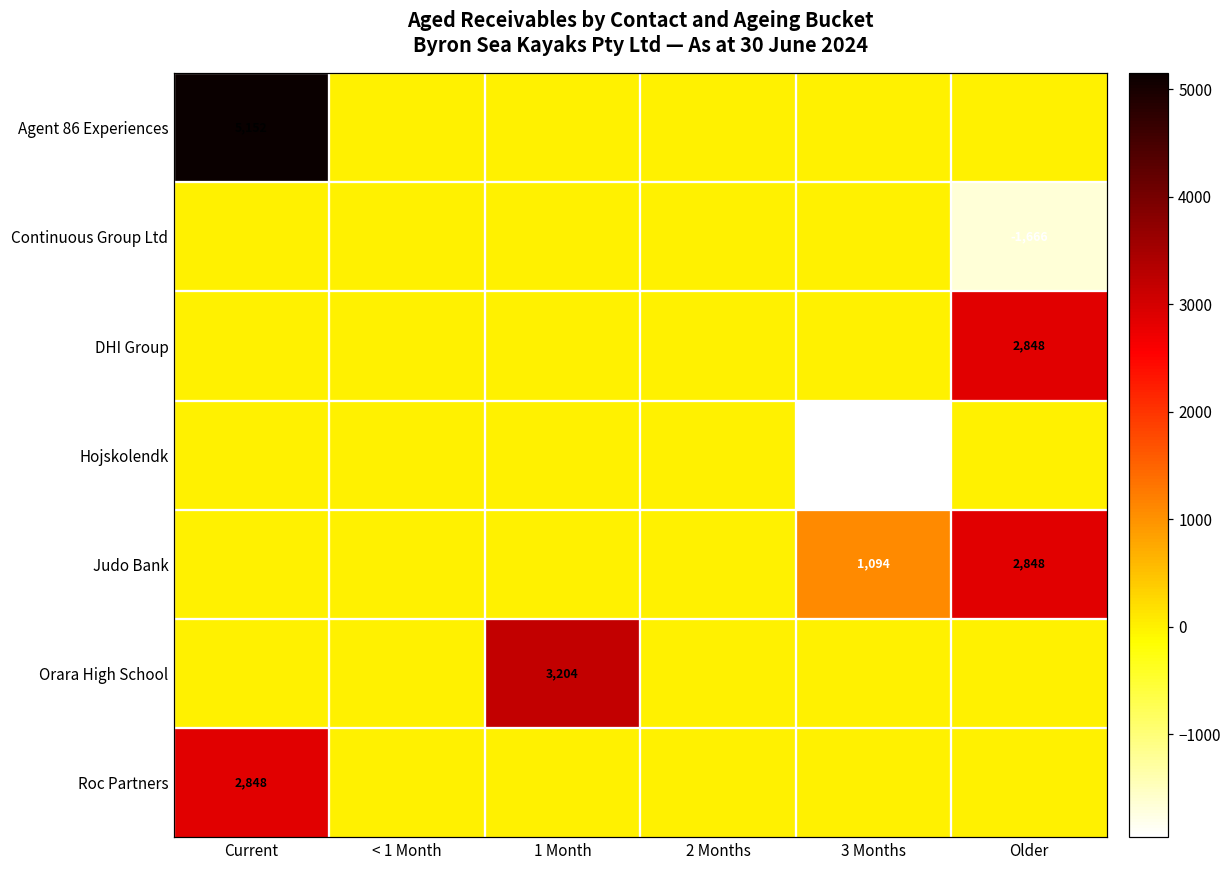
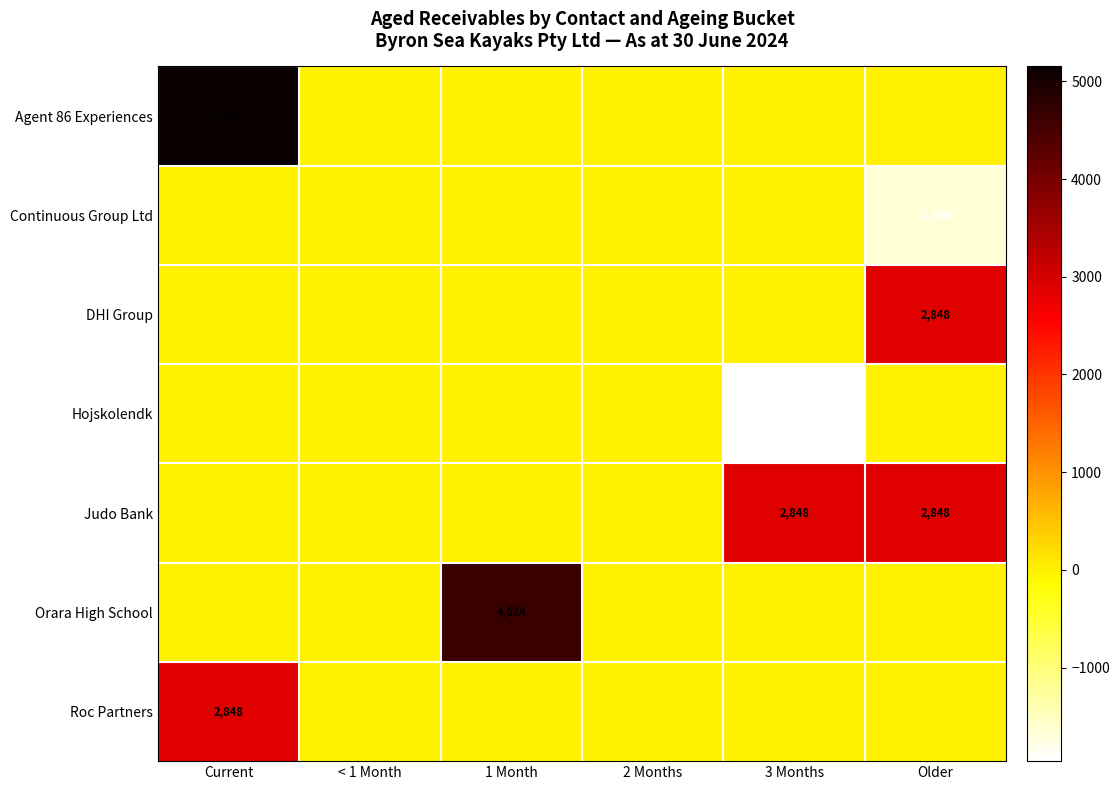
Judo Bank, 3 Months: 1,094 -> 2,848
Orara High School, 1 Month: 3,204 -> 4,624
